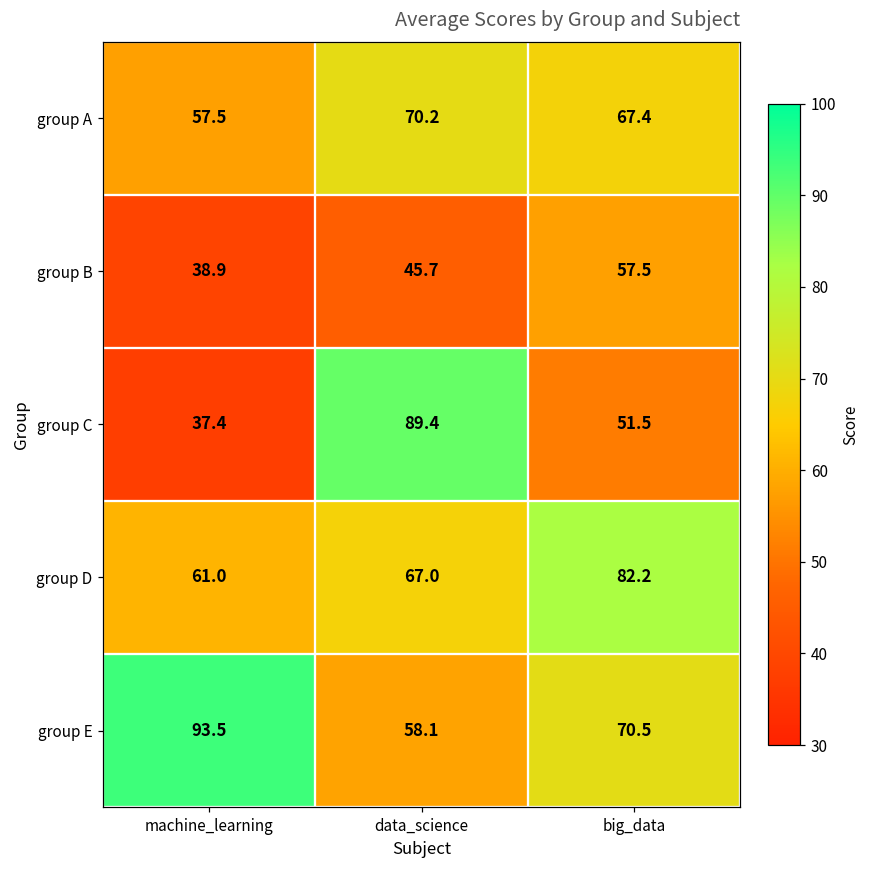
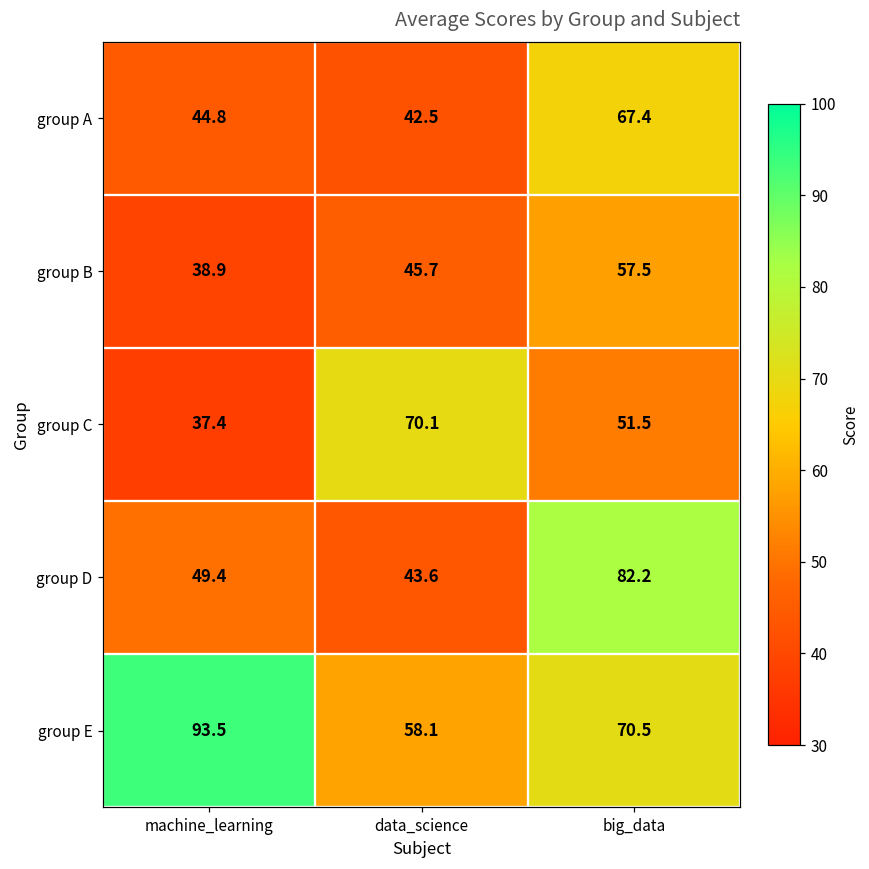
group A, machine_learning: 57.5 -> 44.8
group A, data_science: 70.2 -> 42.5
group C, data_science: 89.4 -> 70.1
group D, machine_learning: 61.0 -> 49.4
group D, data_science: 67.0 -> 43.6
